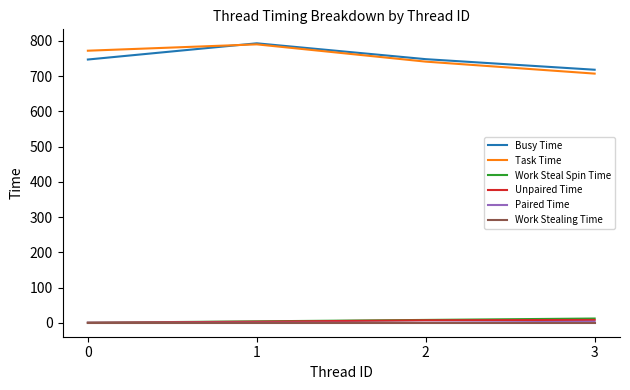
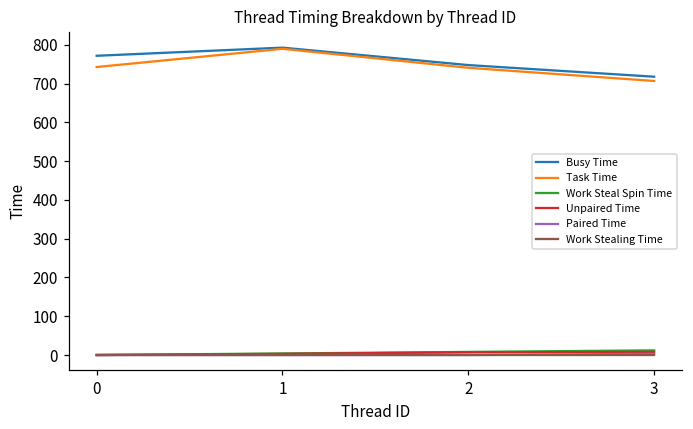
Busy Time, 0: 750 -> 770
Task Time, 0: 770 -> 740
